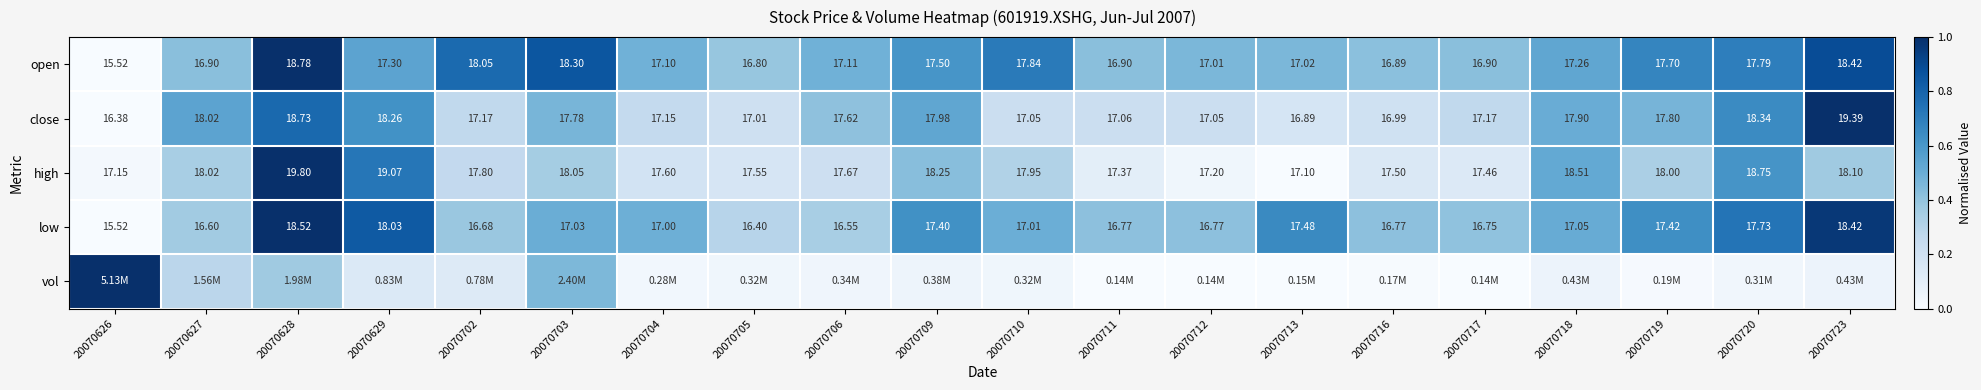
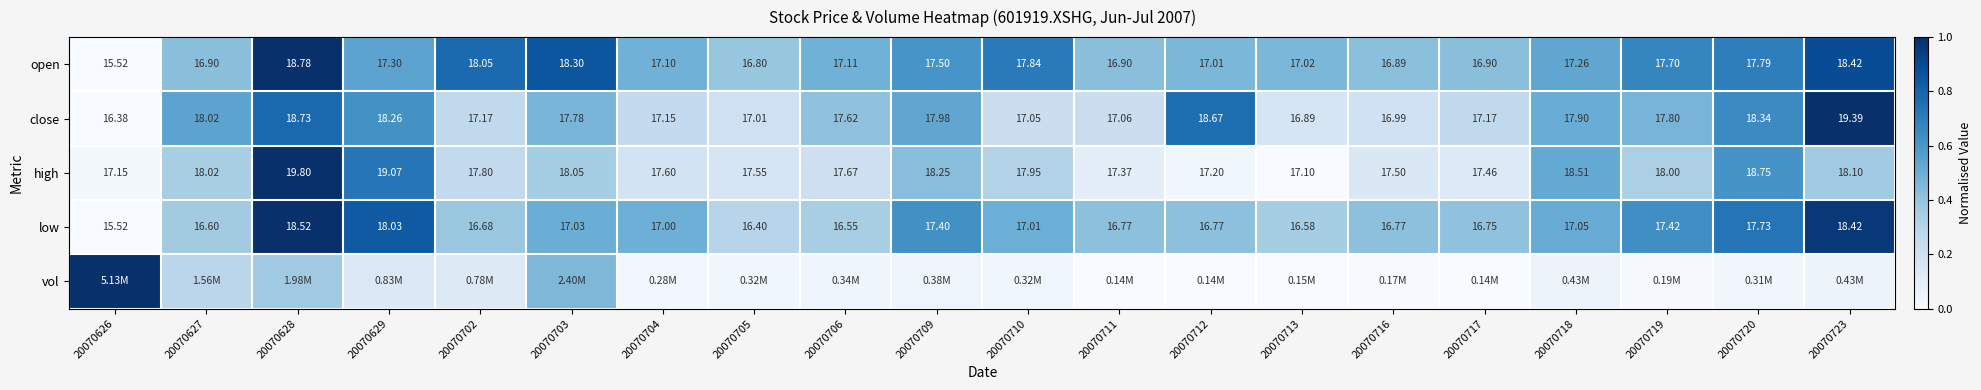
close, 20070712: 17.05 -> 18.67
low, 20070713: 17.48 -> 16.58
